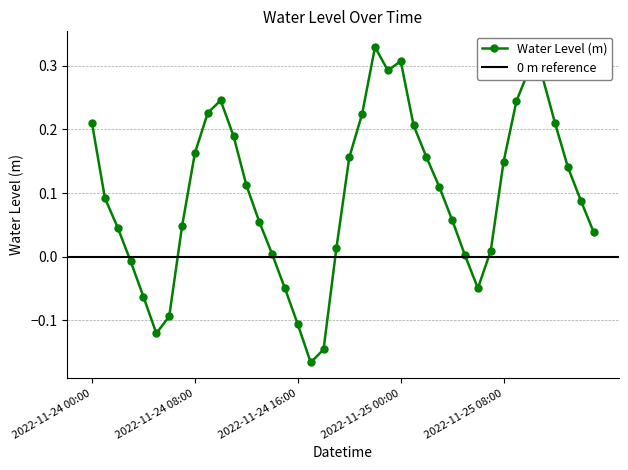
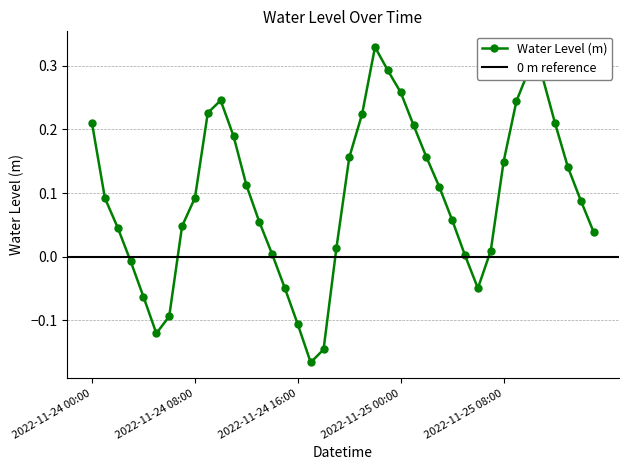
2022-11-24 08:00: 0.16 -> 0.09
2022-11-25 00:00: 0.31 -> 0.26
